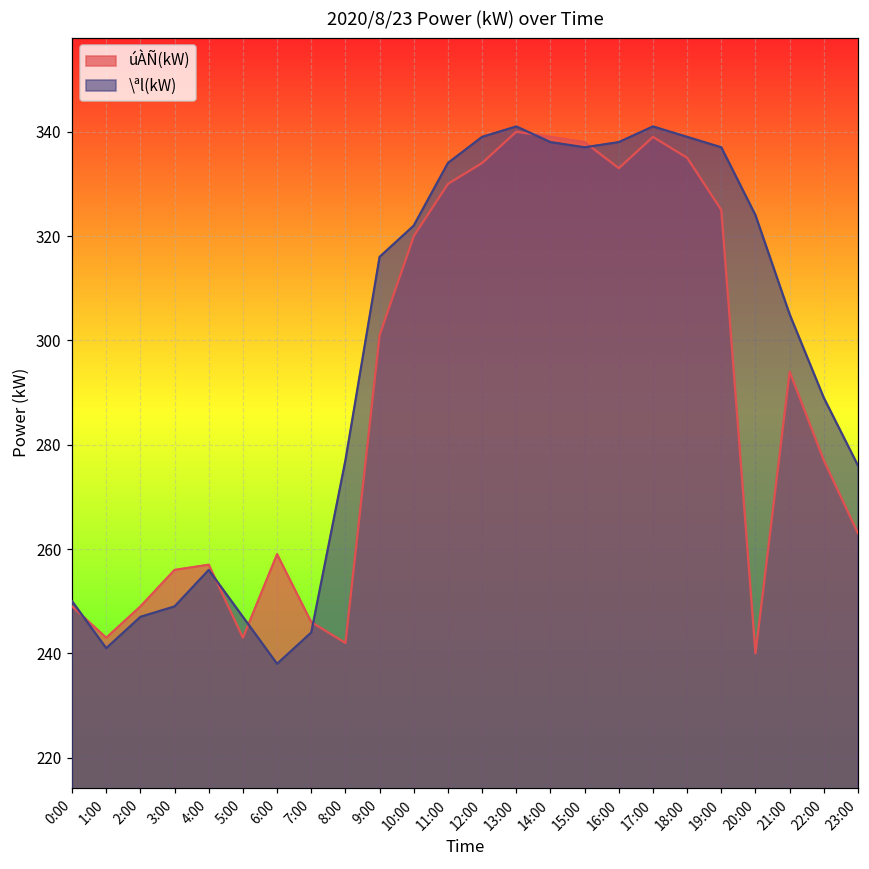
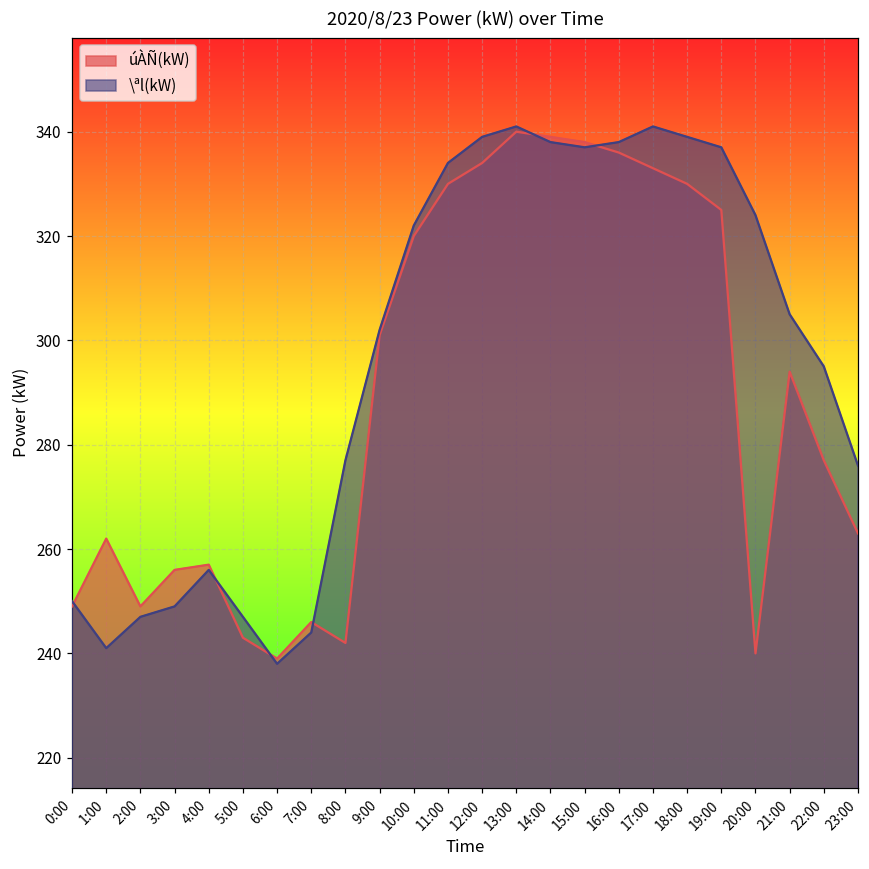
úÀÑ(kW), 1:00: 243 -> 262
úÀÑ(kW), 6:00: 259 -> 239
\ªl(kW), 9:00: 316 -> 302
úÀÑ(kW), 16:00: 333 -> 336
úÀÑ(kW), 17:00: 339 -> 333
úÀÑ(kW), 18:00: 335 -> 330
\ªl(kW), 22:00: 289 -> 295
